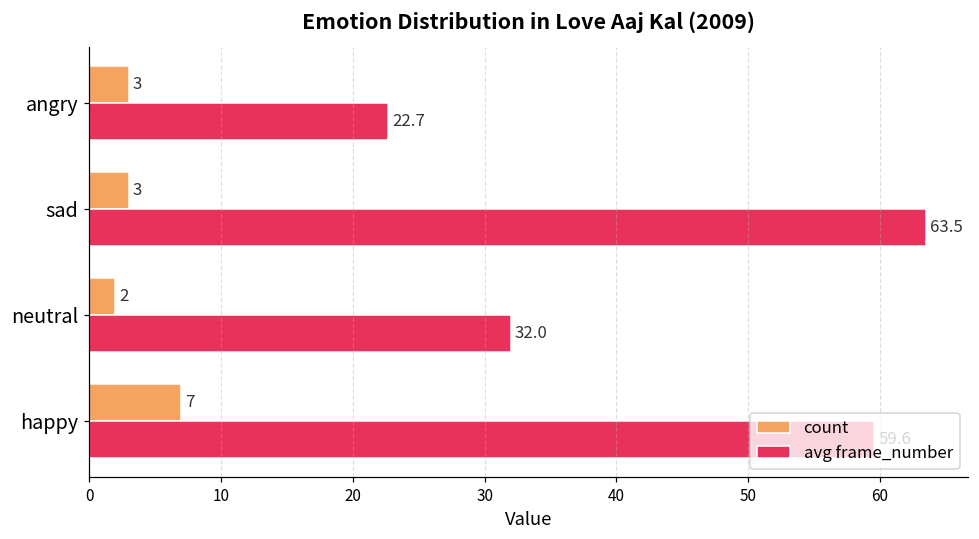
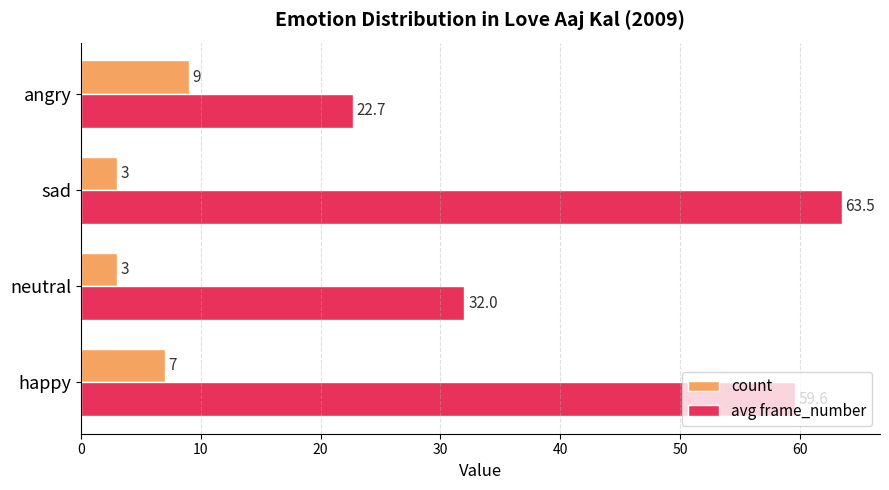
count, angry: 3 -> 9
count, neutral: 2 -> 3
